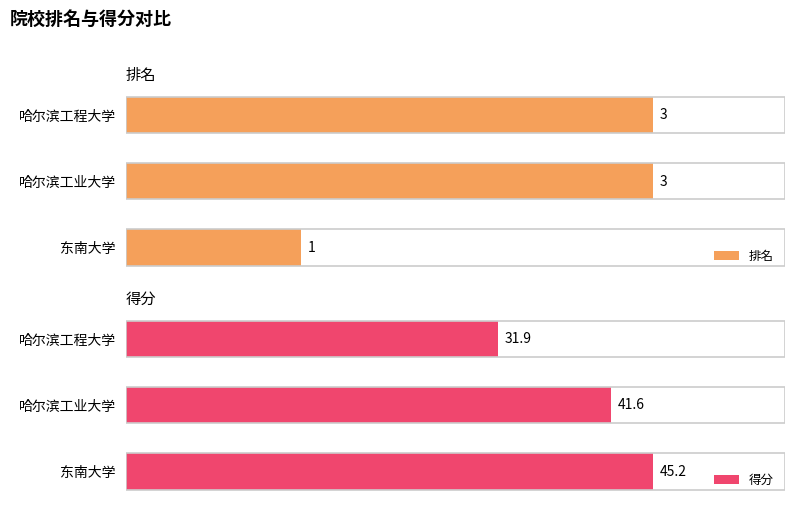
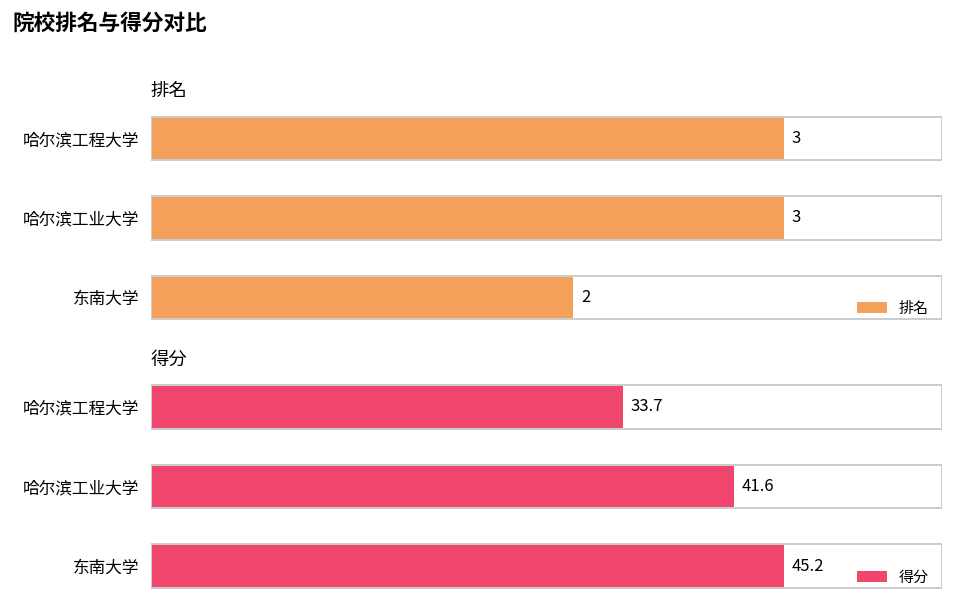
排名, 东南大学: 1 -> 2
得分, 哈尔滨工程大学: 31.9 -> 33.7
